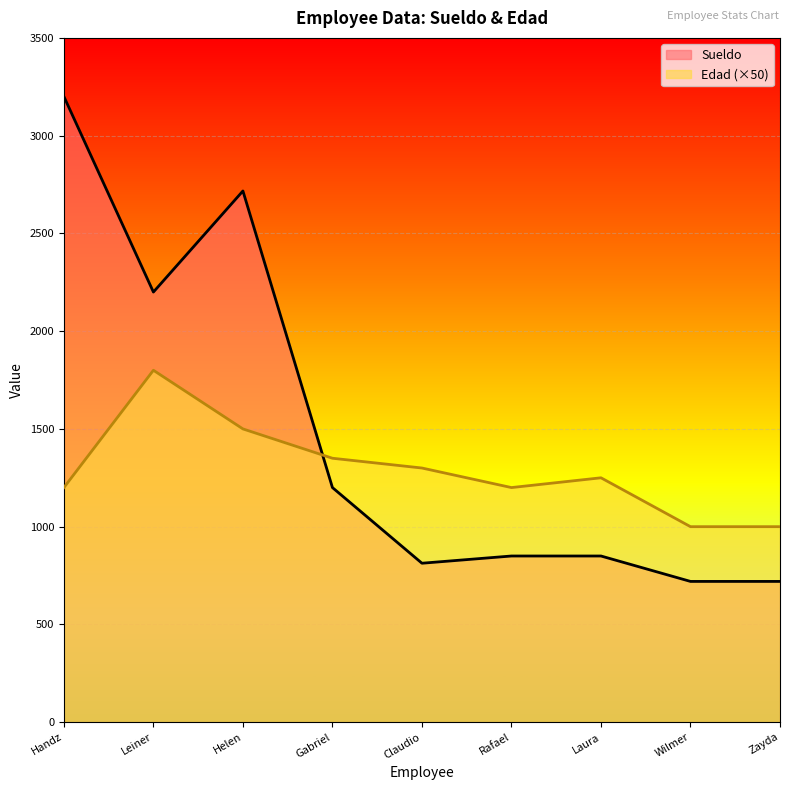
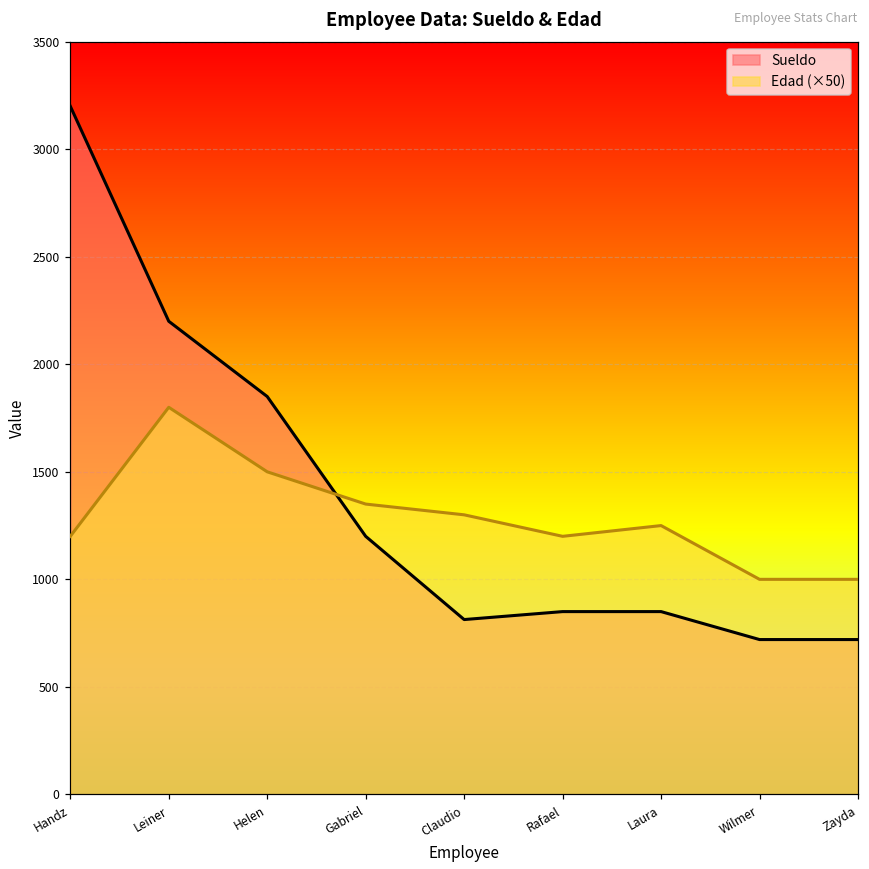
Sueldo, Helen: 2720 -> 1850
